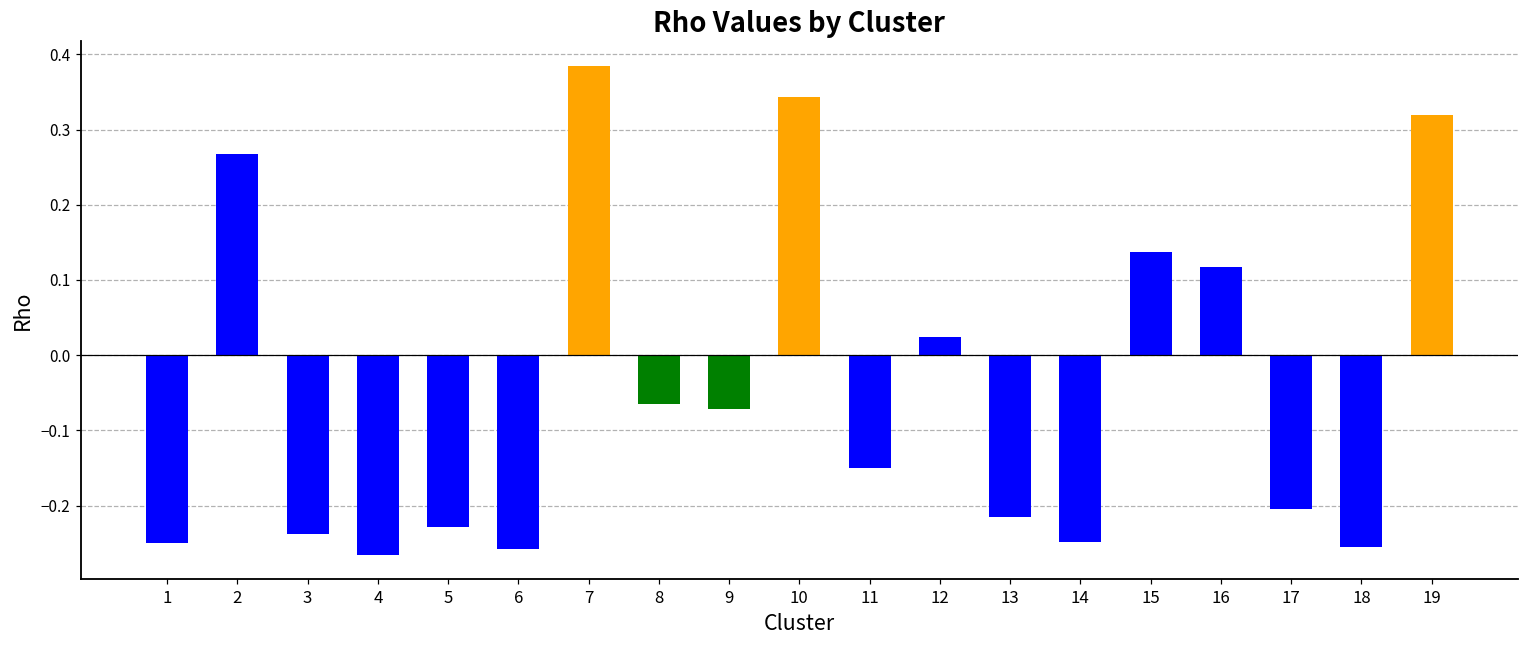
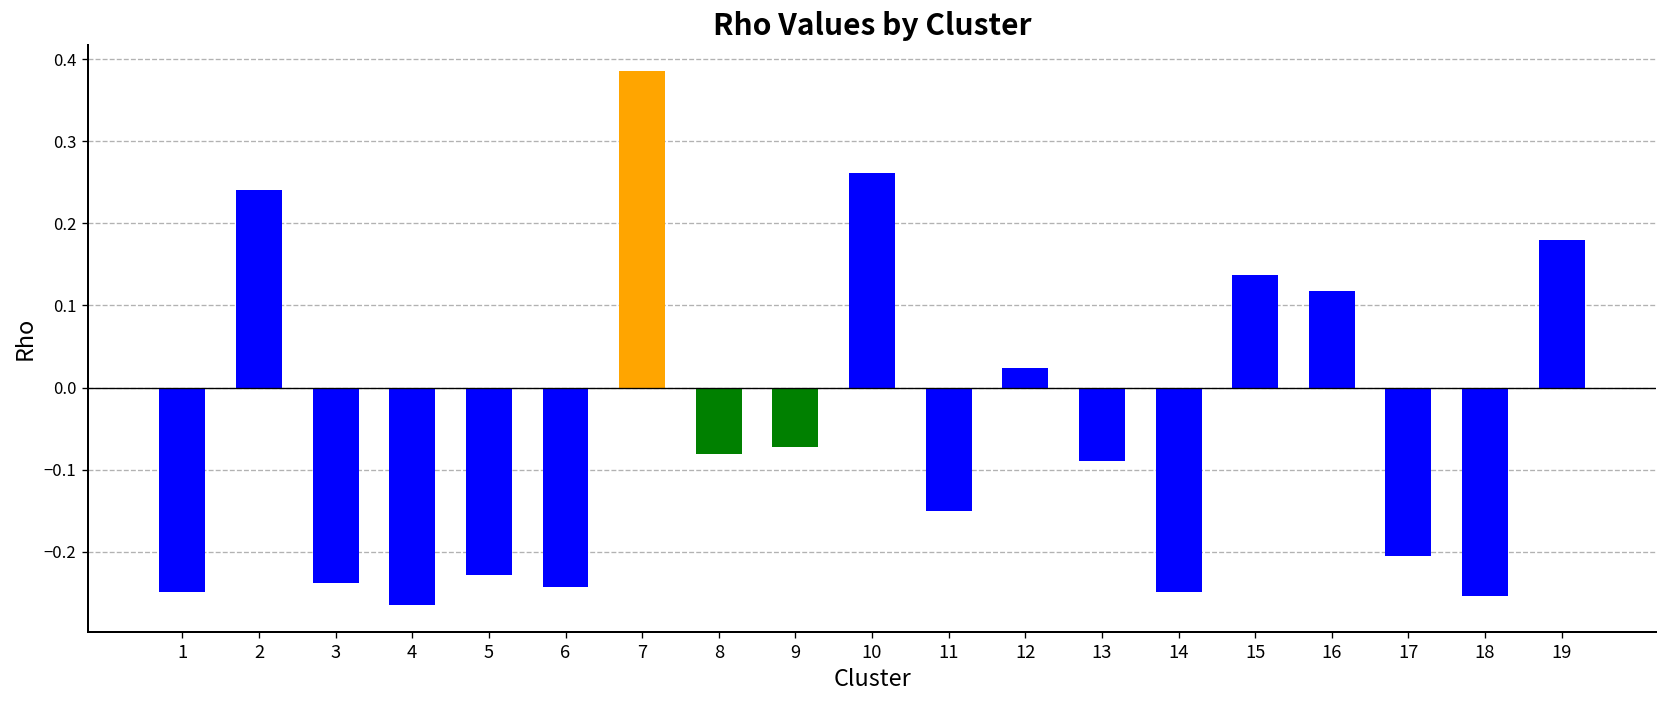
2: 0.27 -> 0.24
6: -0.26 -> -0.24
8: -0.06 -> -0.08
10: 0.34 -> 0.26
13: -0.22 -> -0.09
19: 0.32 -> 0.18
